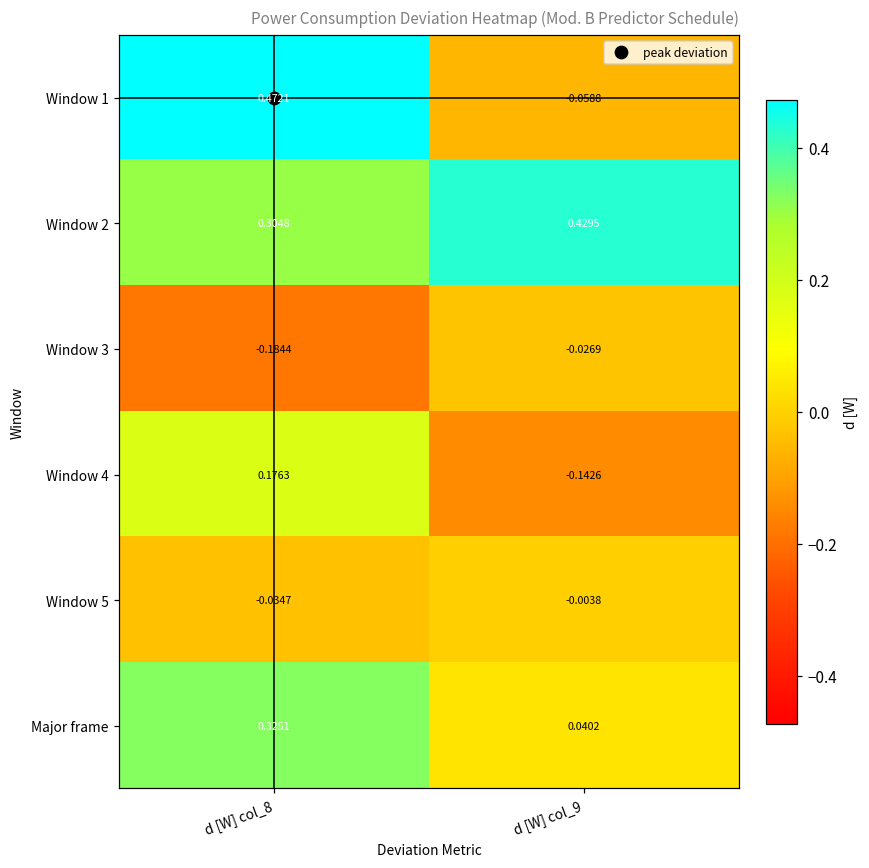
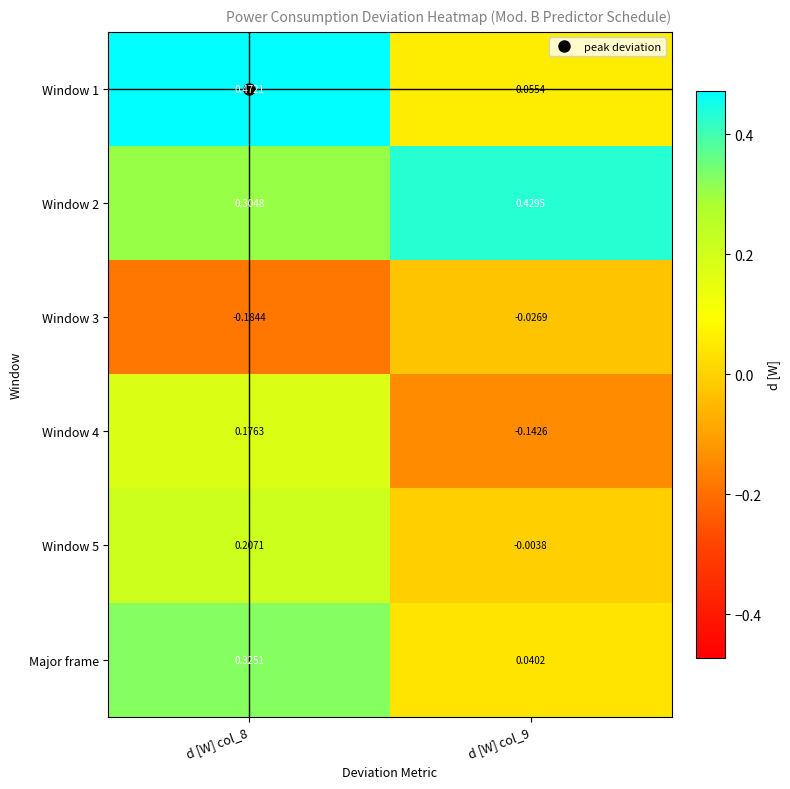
Window 1, d [W] col_9: -0.0588 -> 0.0554
Window 5, d [W] col_8: -0.0347 -> 0.2071
